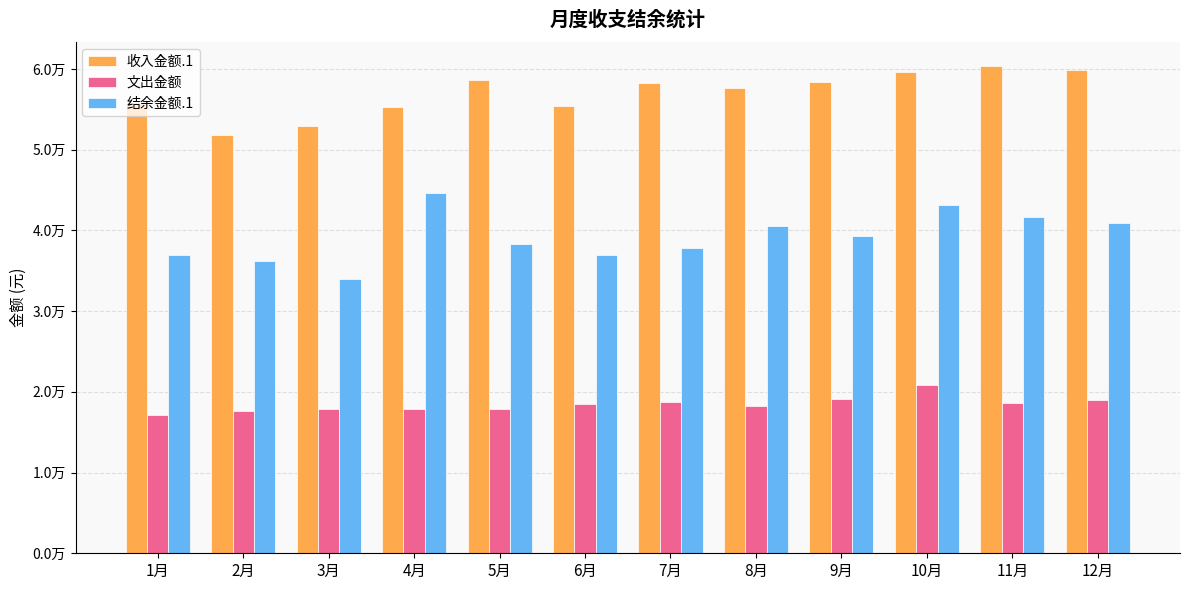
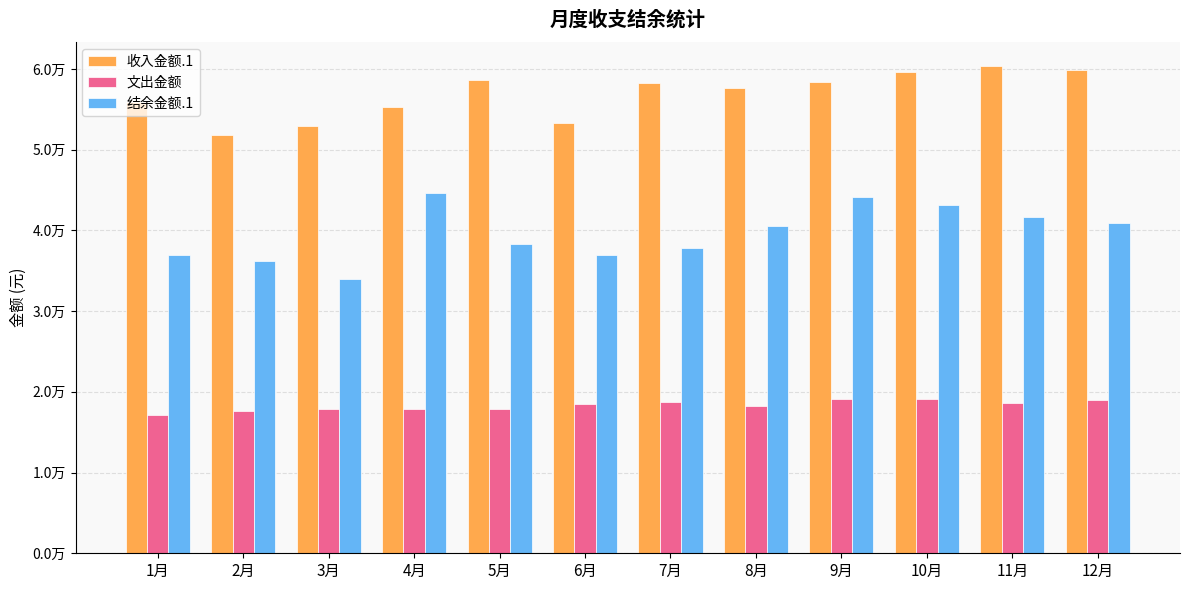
收入金额.1, 6月: 5.5万 -> 5.3万
结余金额.1, 9月: 3.9万 -> 4.4万
文出金额, 10月: 2.1万 -> 1.9万
